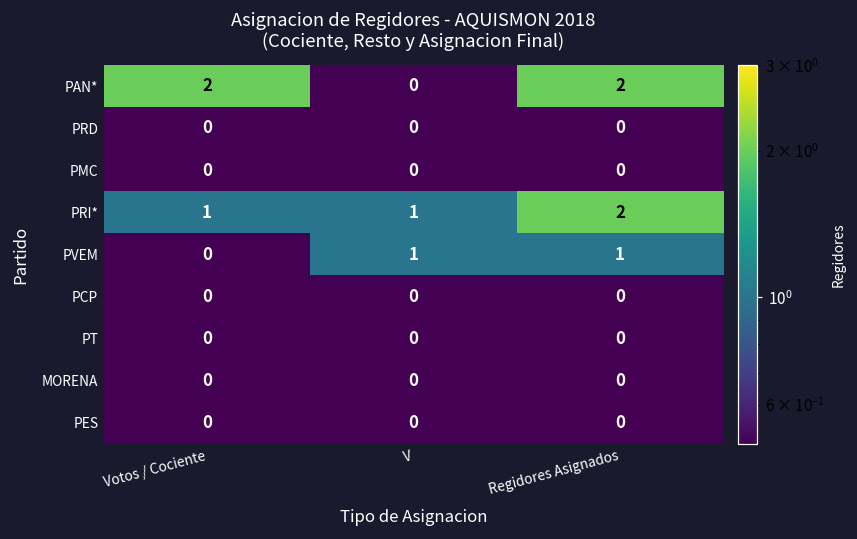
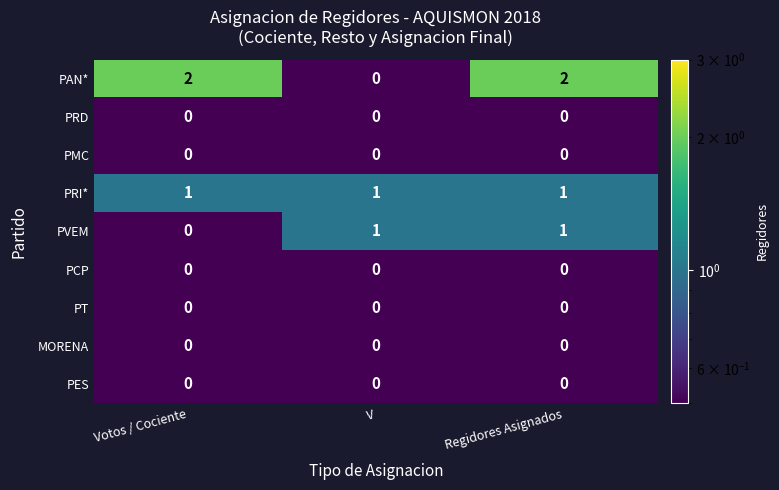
PRI*, Regidores Asignados: 2 -> 1
